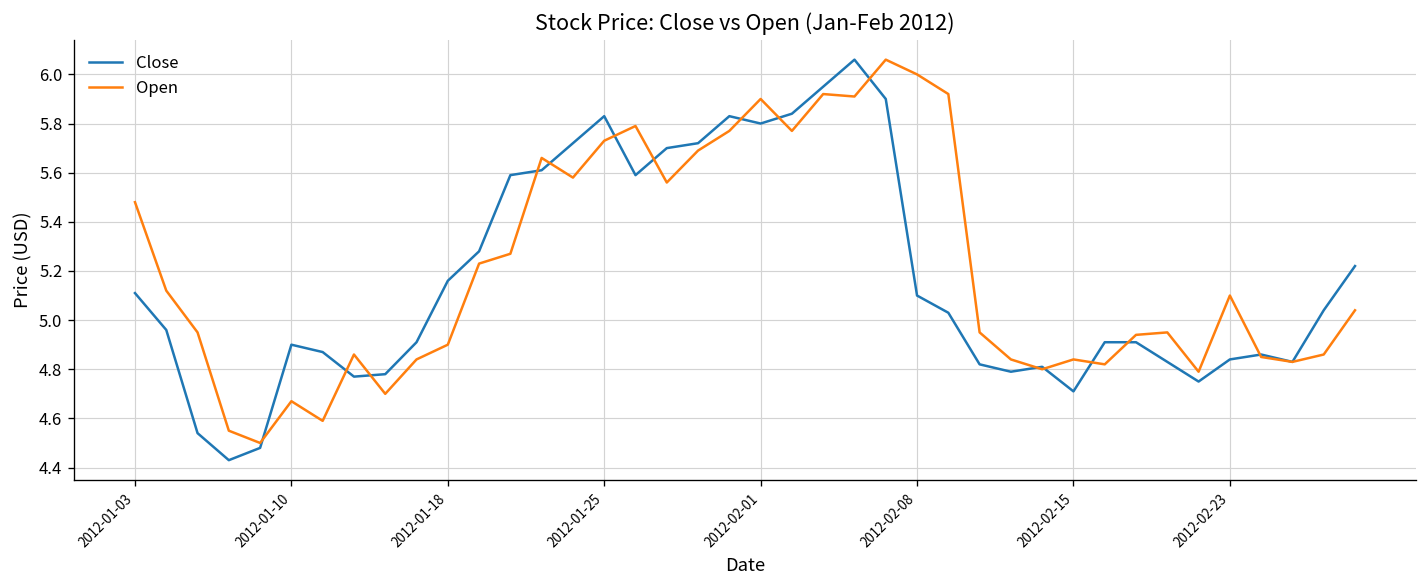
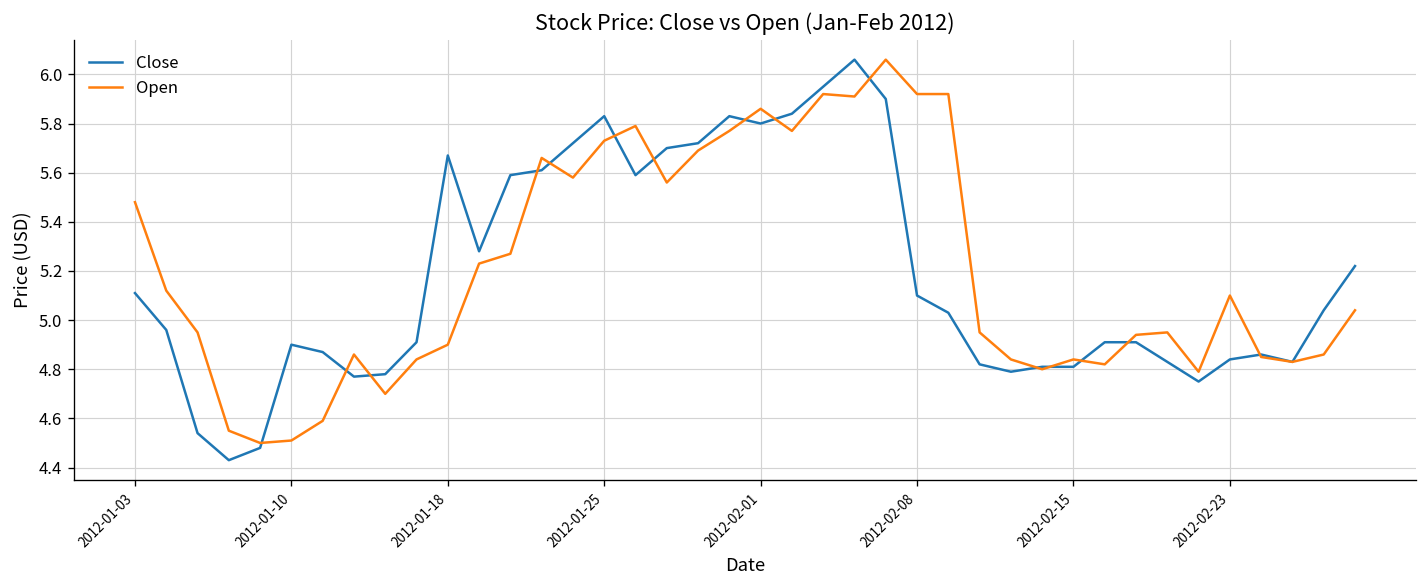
Open, 2012-01-10: 4.67 -> 4.51
Close, 2012-01-18: 5.16 -> 5.67
Open, 2012-02-01: 5.90 -> 5.86
Open, 2012-02-08: 6.00 -> 5.92
Close, 2012-02-15: 4.71 -> 4.81
